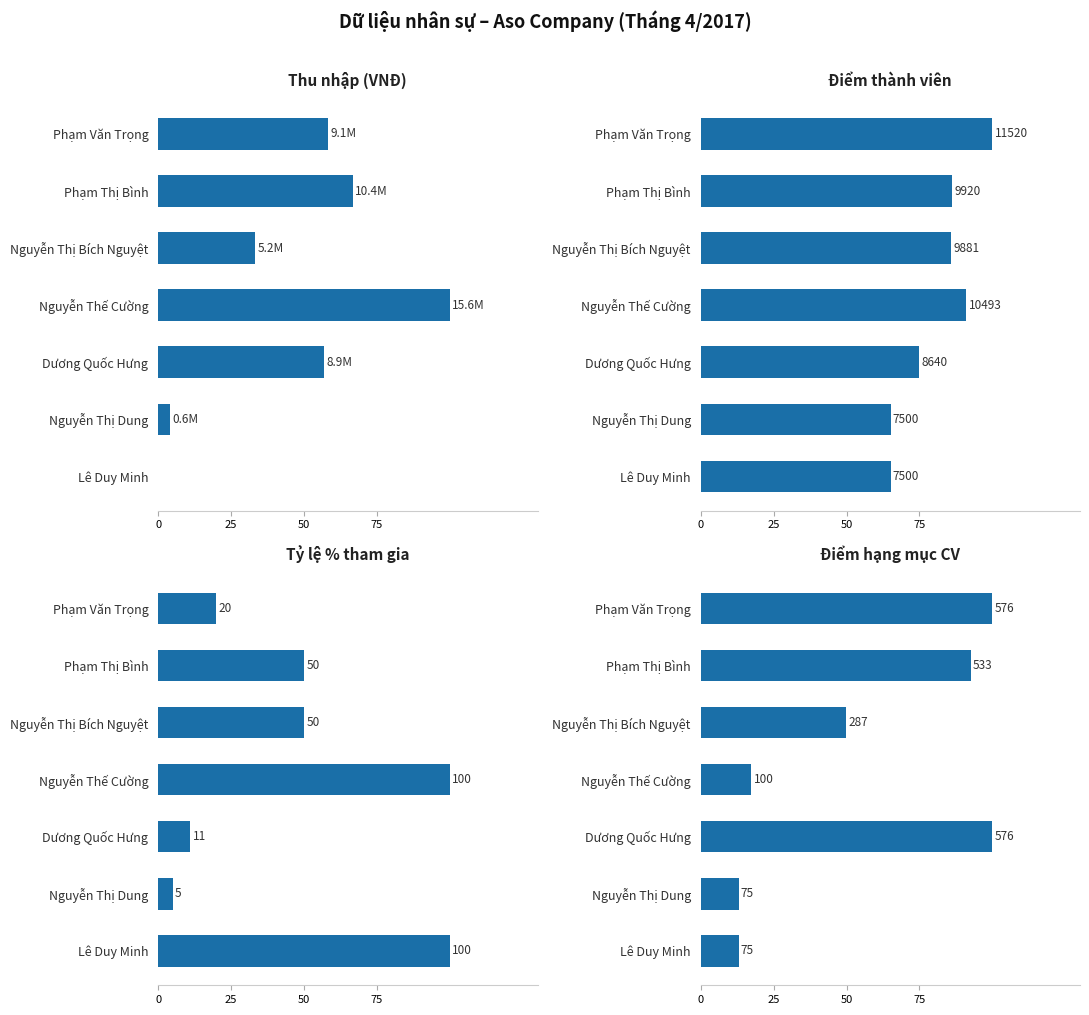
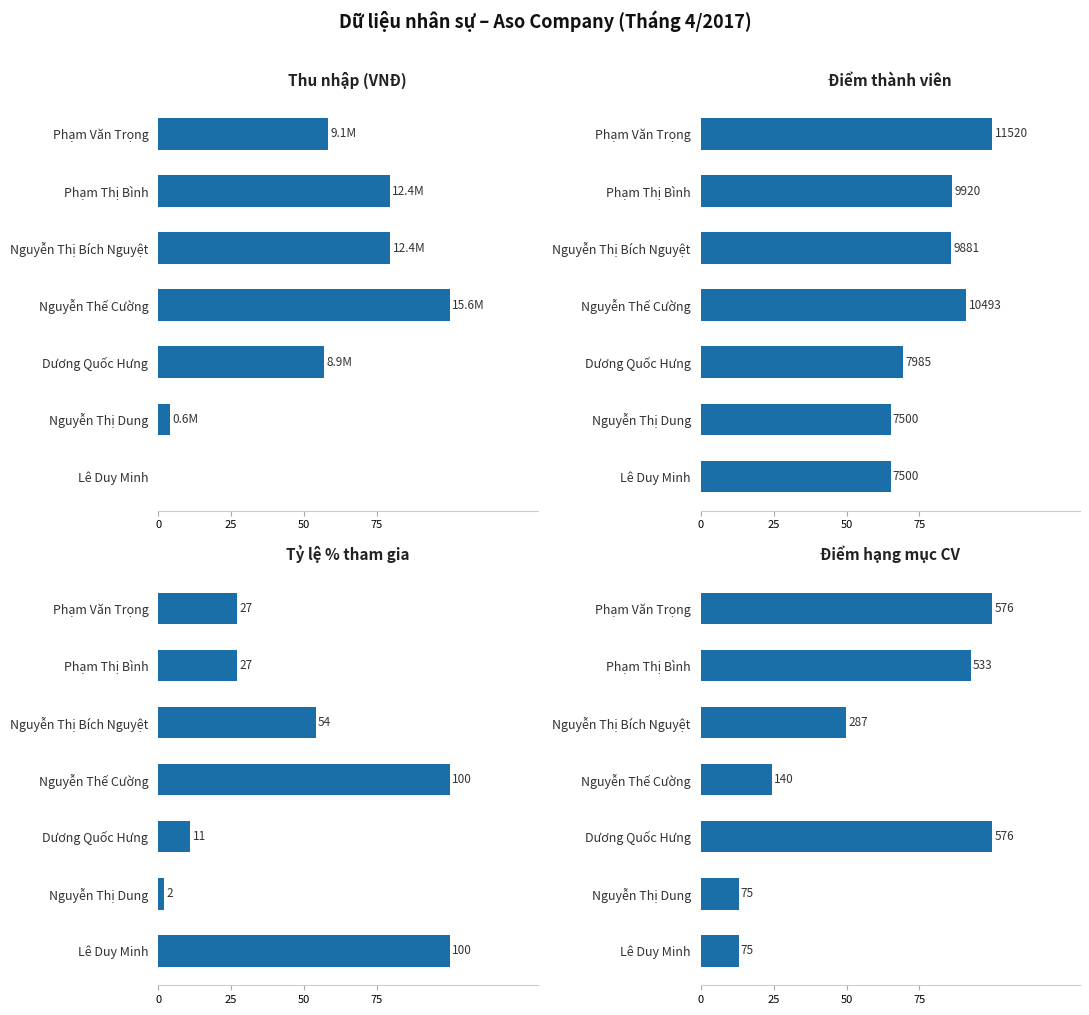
Thu nhập (VNĐ), Phạm Thị Bình: 10.4M -> 12.4M
Thu nhập (VNĐ), Nguyễn Thị Bích Nguyệt: 5.2M -> 12.4M
Điểm thành viên, Dương Quốc Hưng: 8640 -> 7985
Tỷ lệ % tham gia, Phạm Văn Trọng: 20 -> 27
Tỷ lệ % tham gia, Phạm Thị Bình: 50 -> 27
Tỷ lệ % tham gia, Nguyễn Thị Bích Nguyệt: 50 -> 54
Tỷ lệ % tham gia, Nguyễn Thị Dung: 5 -> 2
Điểm hạng mục CV, Nguyễn Thế Cường: 100 -> 140
